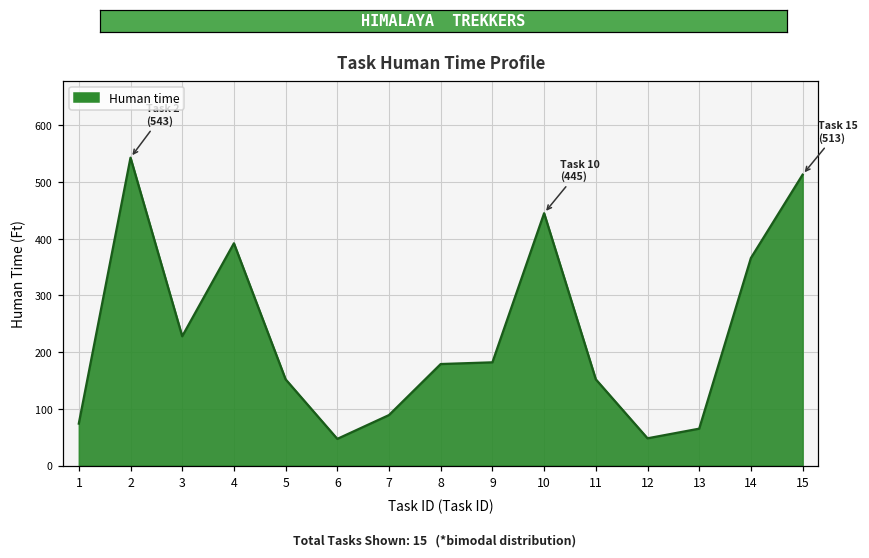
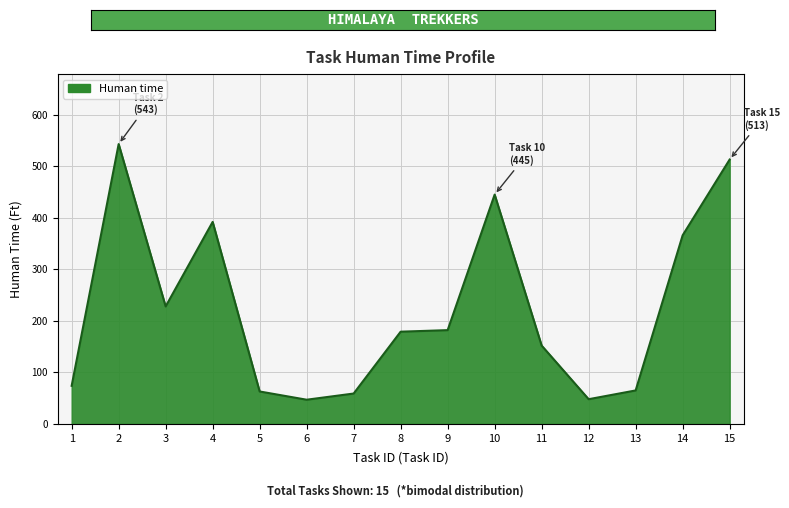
5: 150 -> 60
7: 90 -> 60
